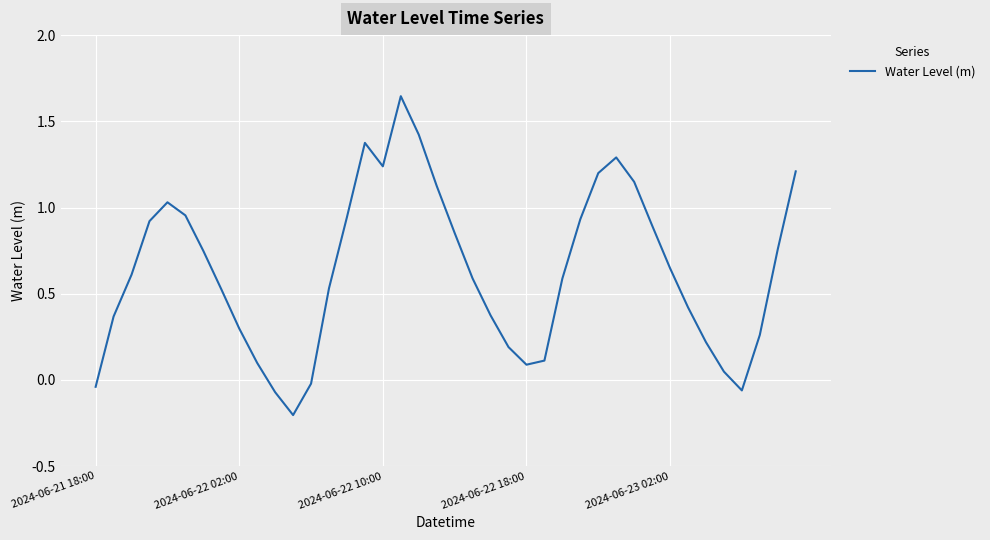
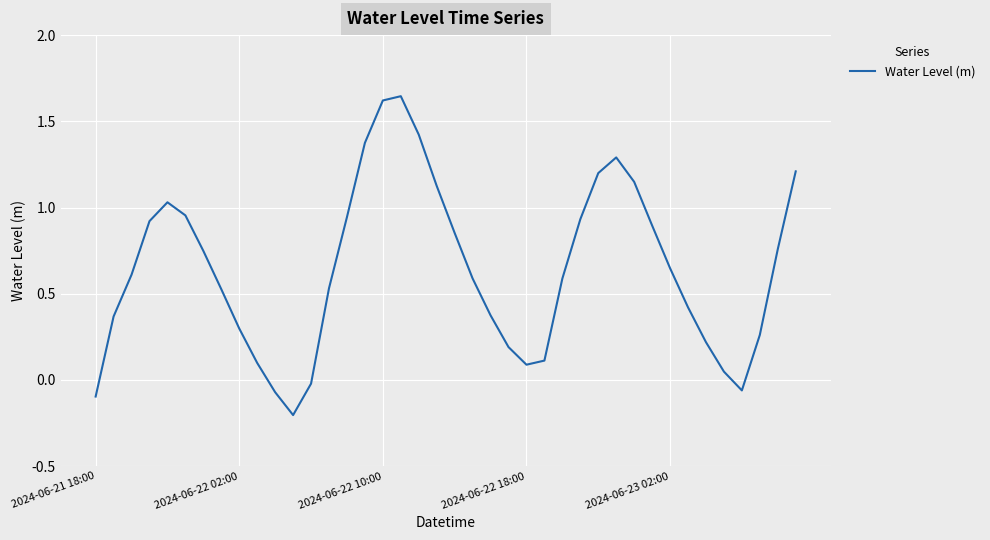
2024-06-21 18:00: -0.04 -> -0.10
2024-06-22 10:00: 1.24 -> 1.62
